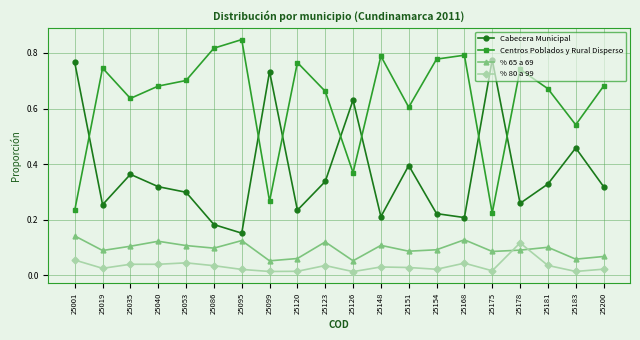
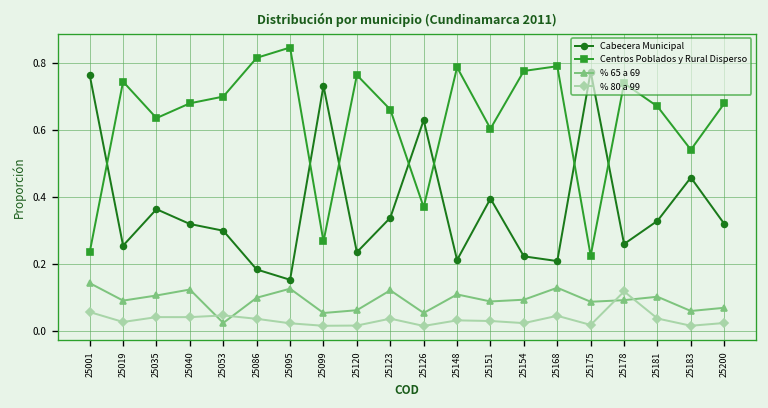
% 65 a 69, 25053: 0.11 -> 0.02
